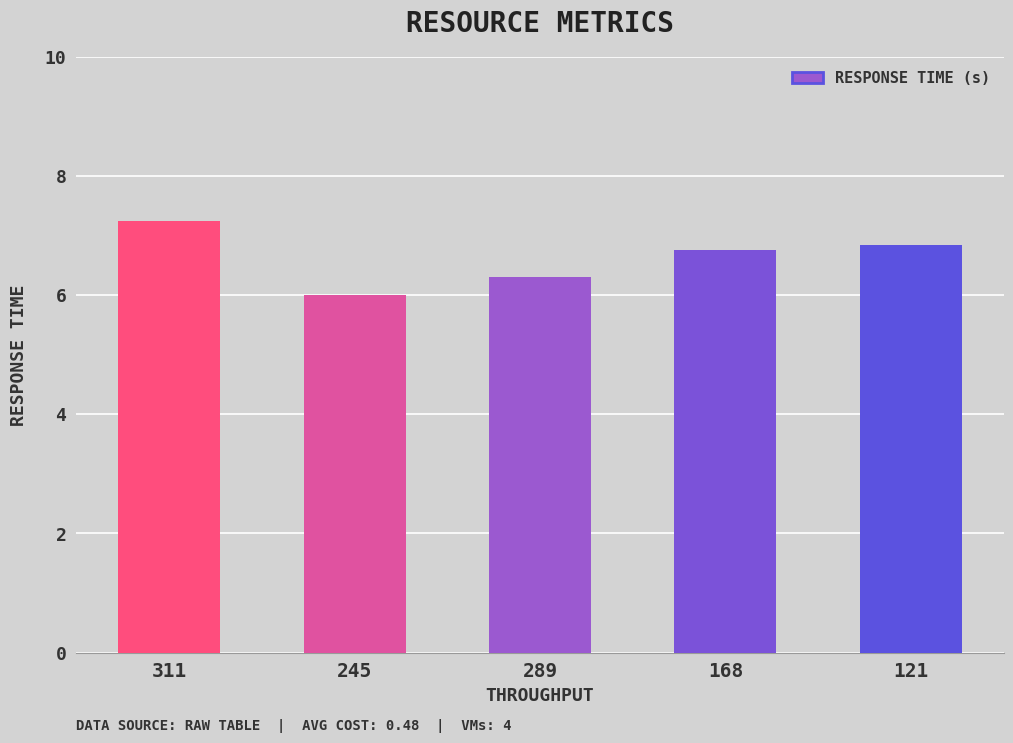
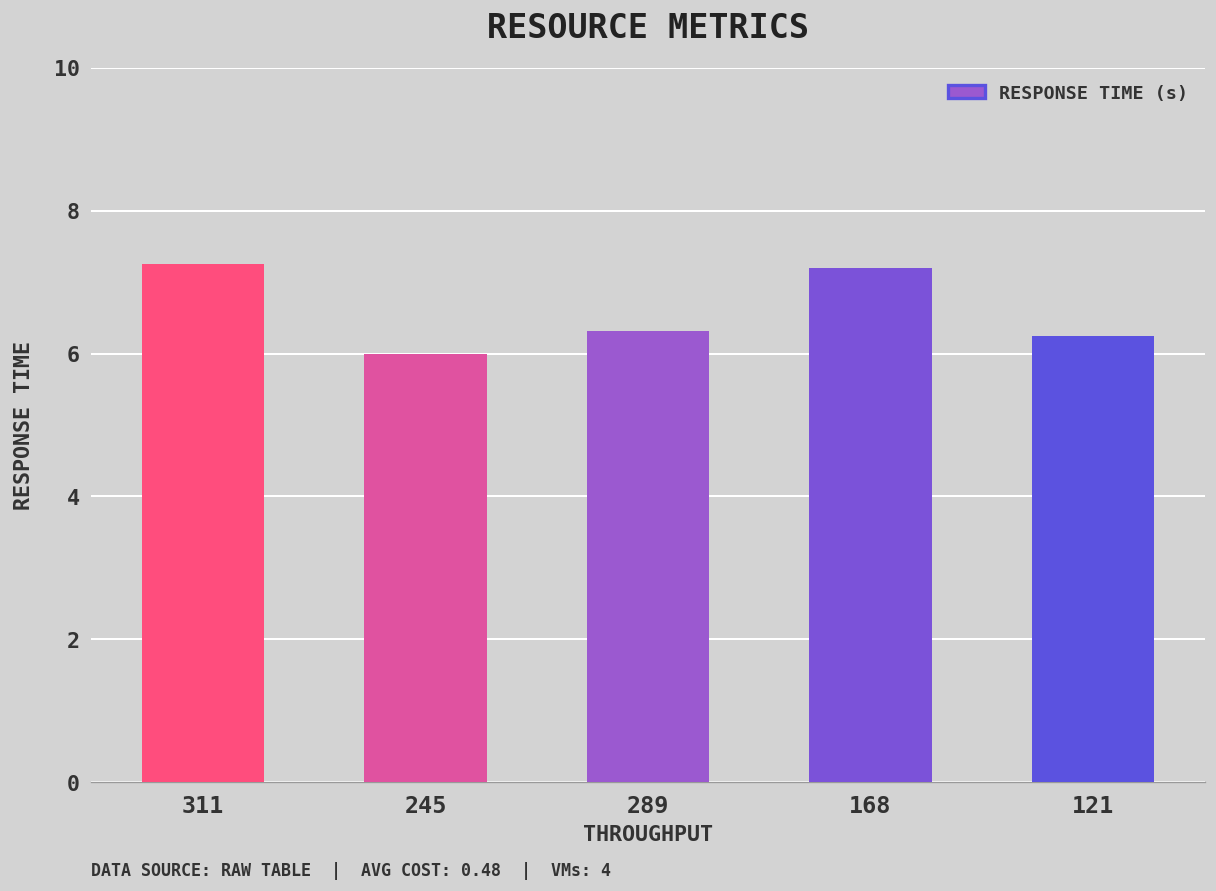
168: 6.8 -> 7.2
121: 6.8 -> 6.3
